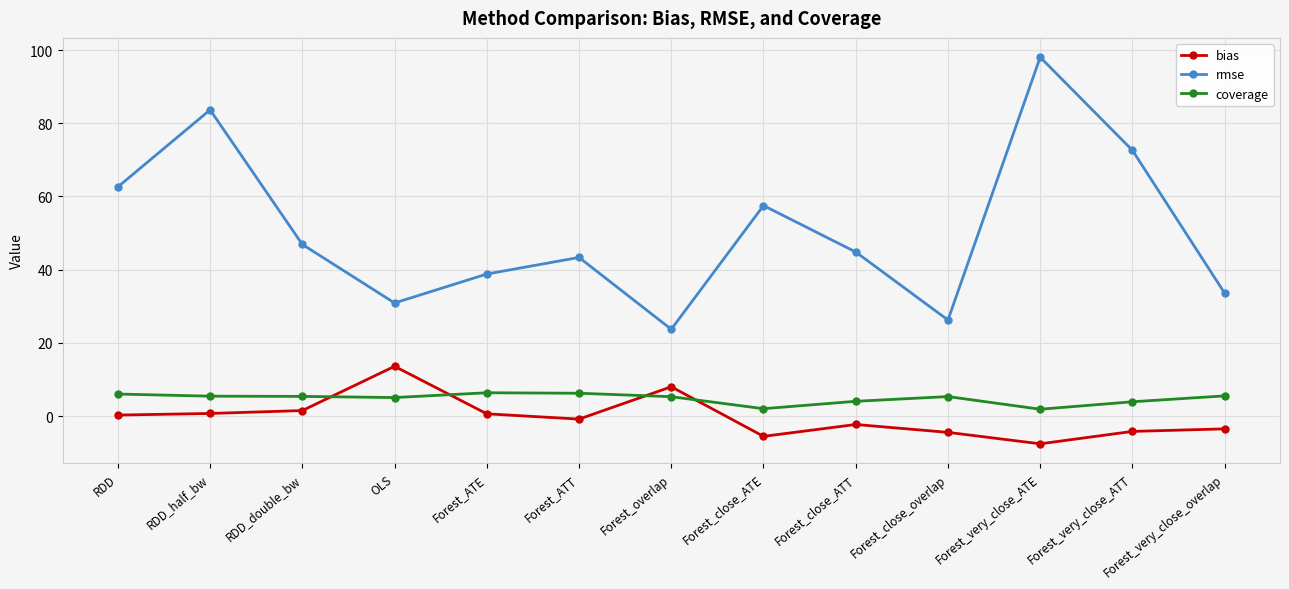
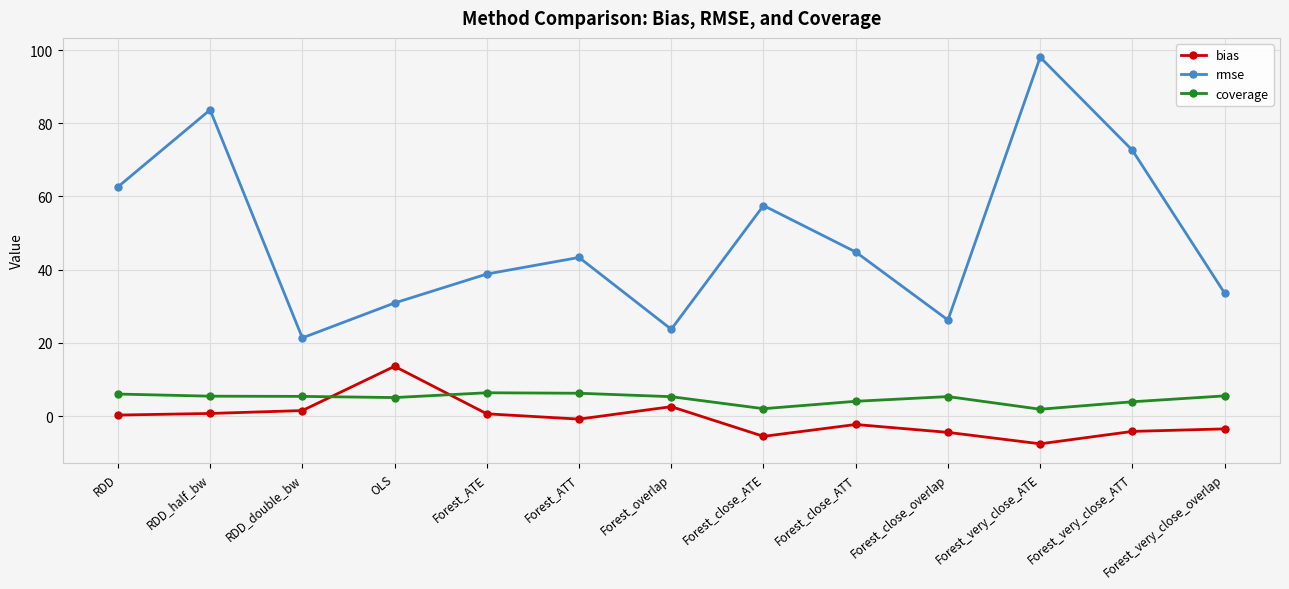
rmse, RDD_double_bw: 47 -> 21
bias, Forest_overlap: 8 -> 3
